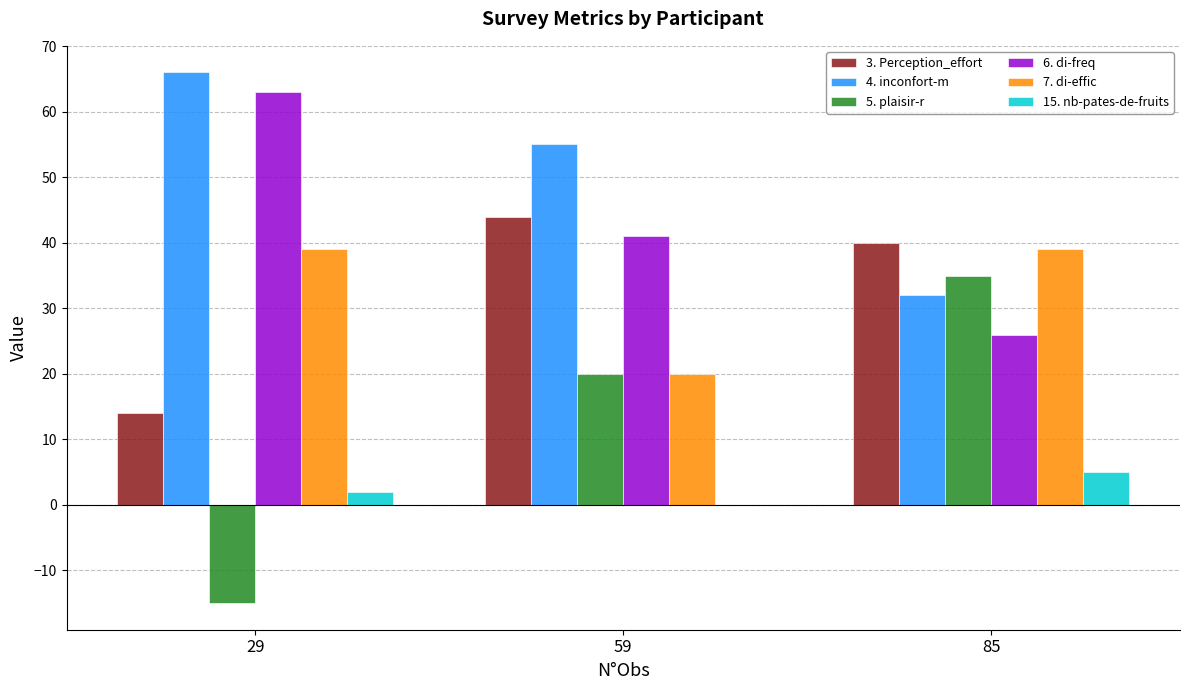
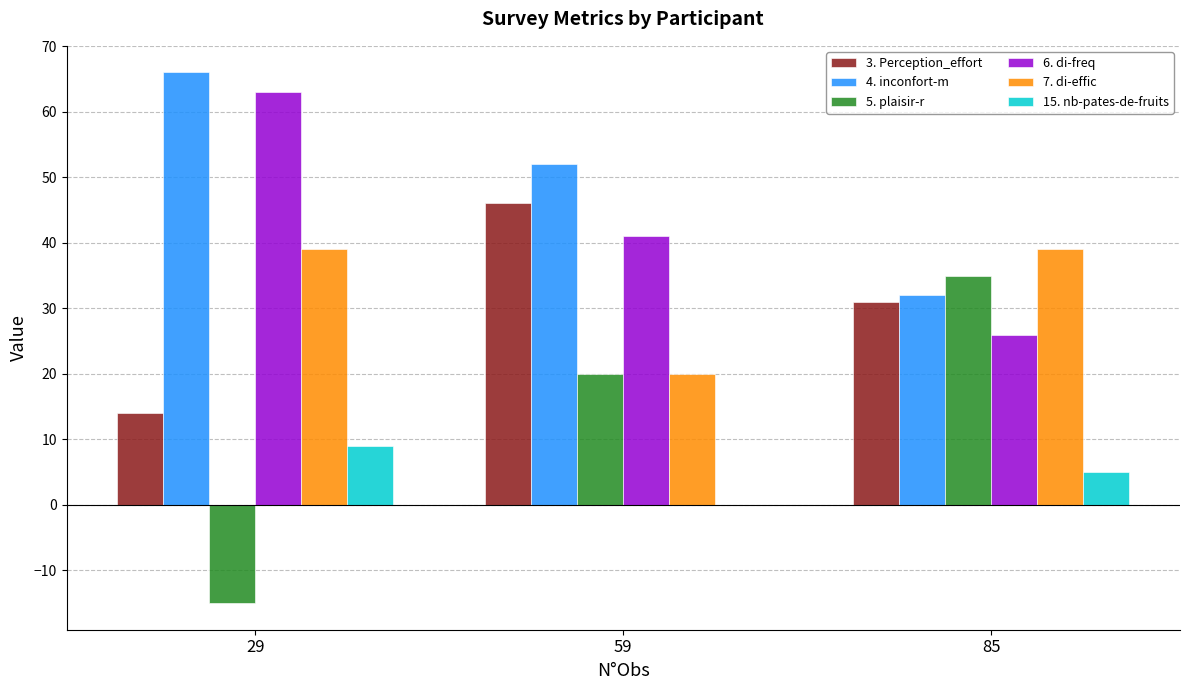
15. nb-pates-de-fruits, 29: 2 -> 9
3. Perception_effort, 59: 44 -> 46
4. inconfort-m, 59: 55 -> 52
3. Perception_effort, 85: 40 -> 31
